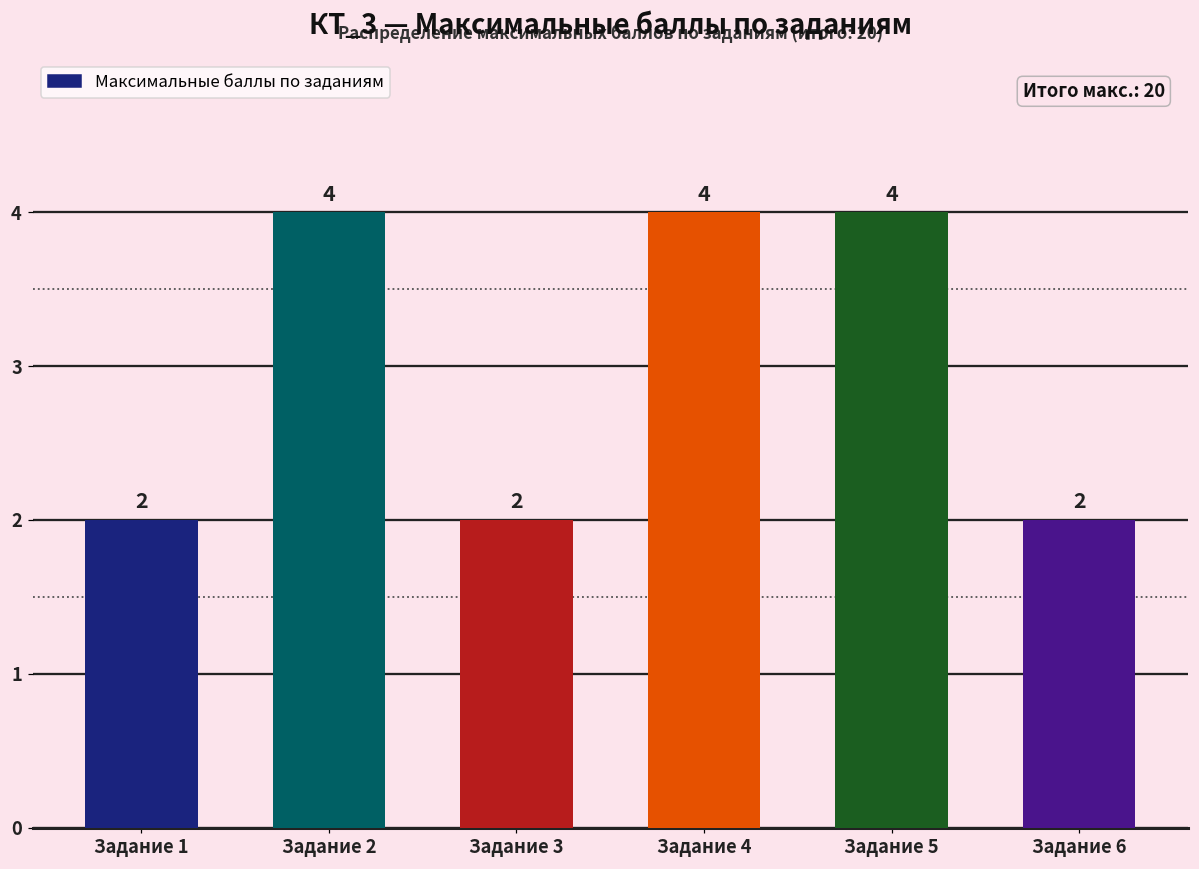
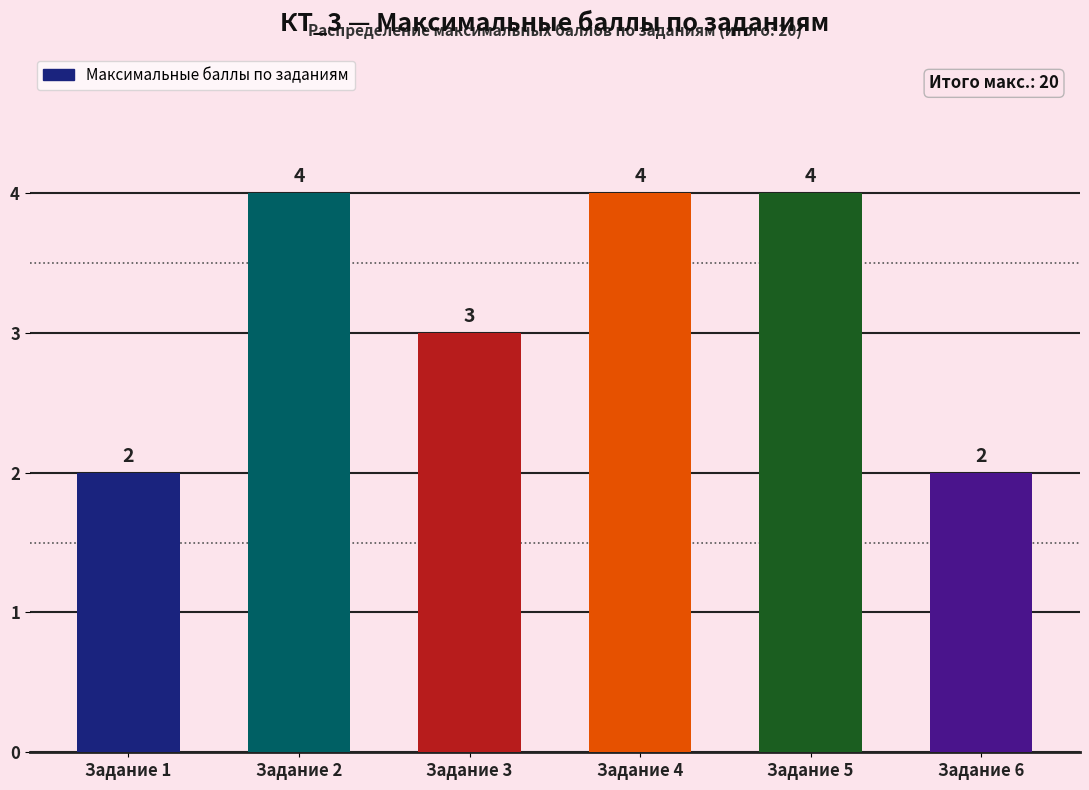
Задание 3: 2 -> 3
